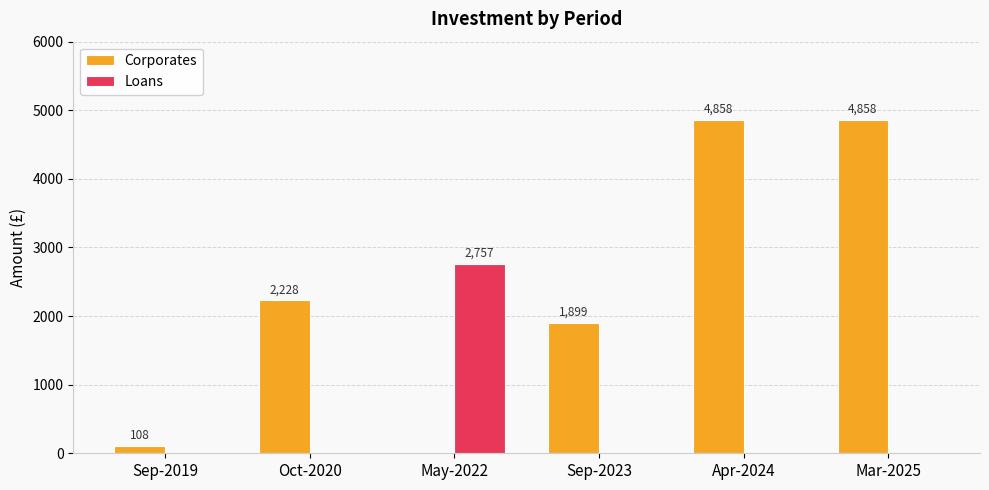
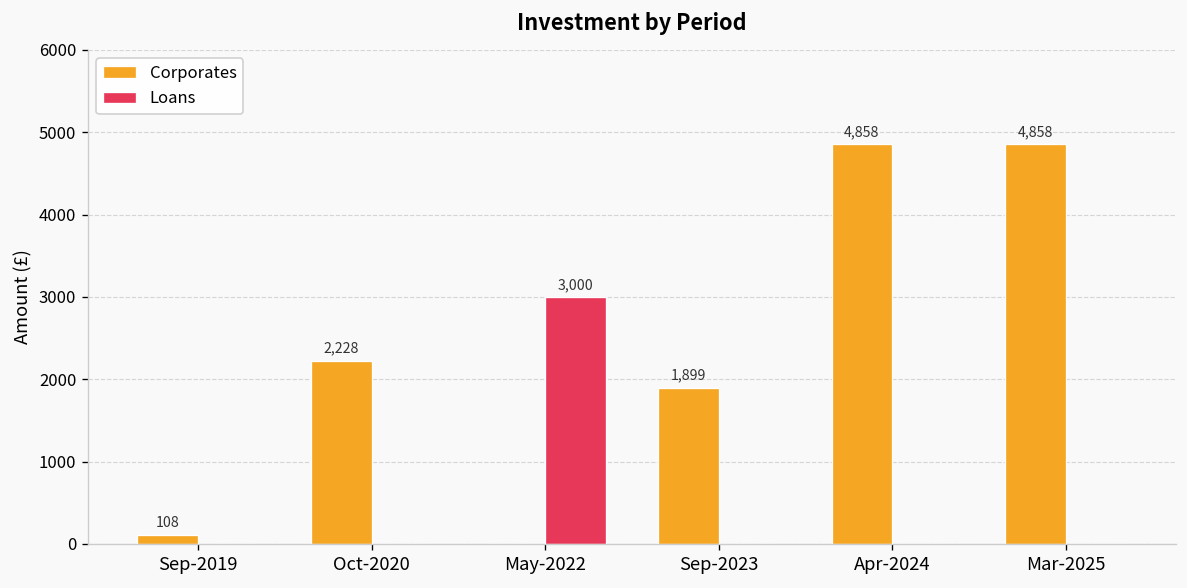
Loans, May-2022: 2,757 -> 3,000
